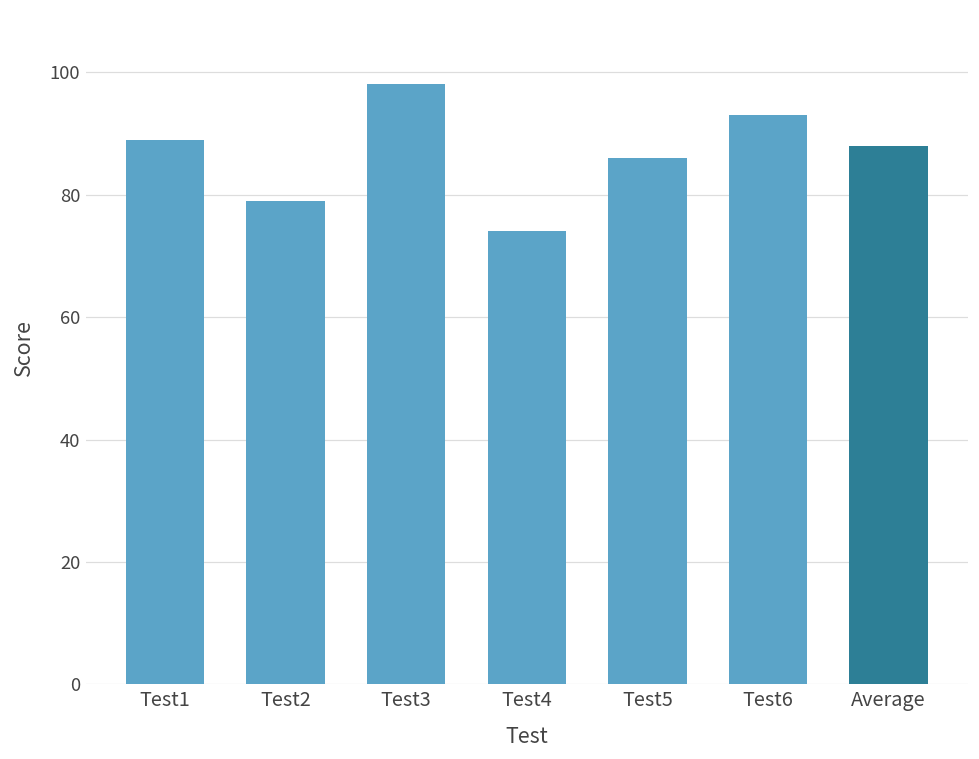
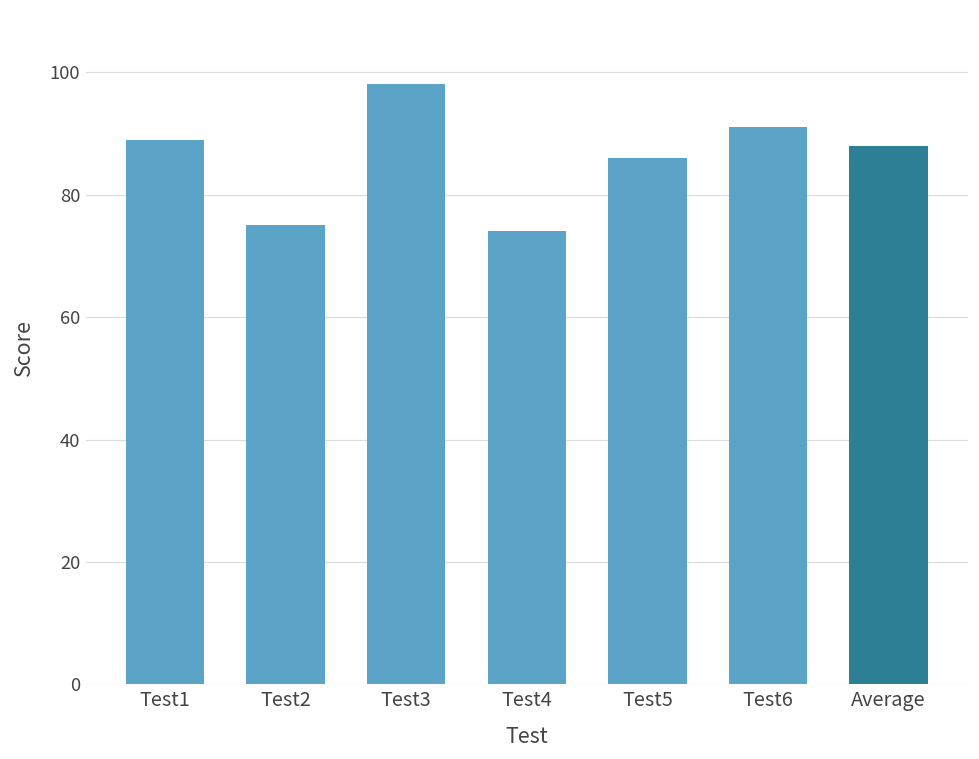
Test2: 79 -> 75
Test6: 93 -> 91
